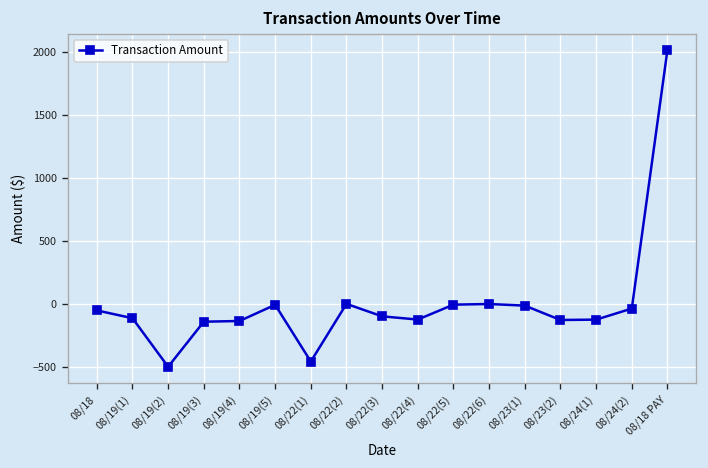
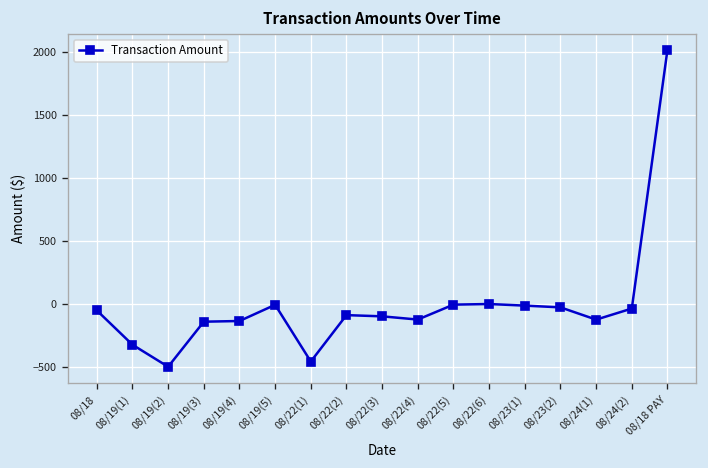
08/19(1): -110 -> -330
08/22(2): 0 -> -90
08/23(2): -130 -> -30
